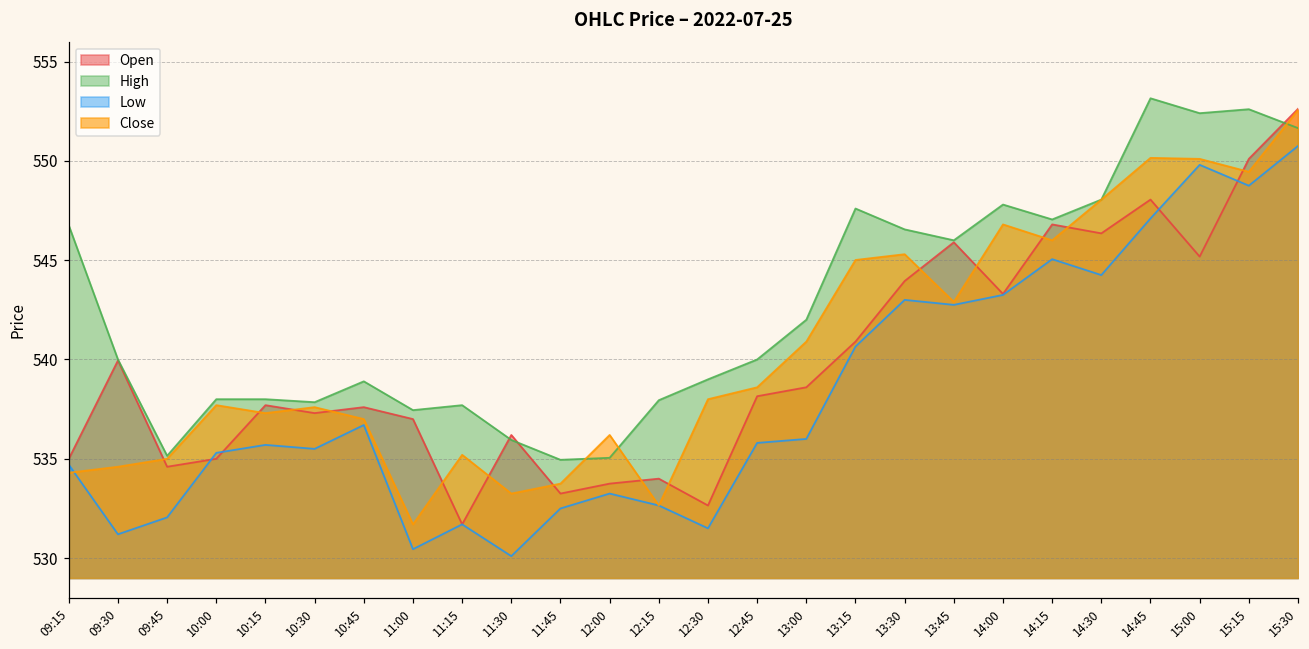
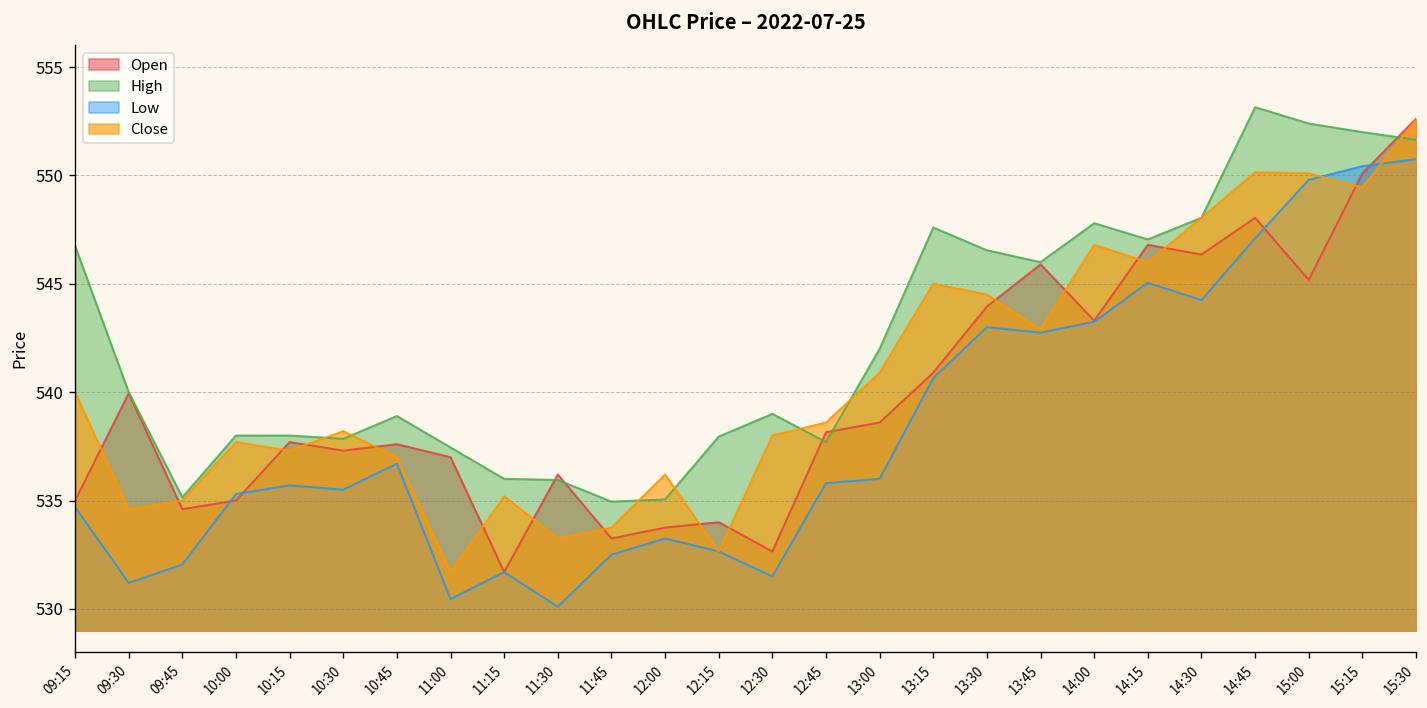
Close, 09:15: 534.3 -> 540.0
Close, 10:30: 537.6 -> 538.2
High, 11:15: 537.7 -> 536.0
High, 12:45: 540.0 -> 537.7
Close, 13:30: 545.3 -> 544.5
High, 15:15: 552.6 -> 552.0
Low, 15:15: 548.8 -> 550.4
